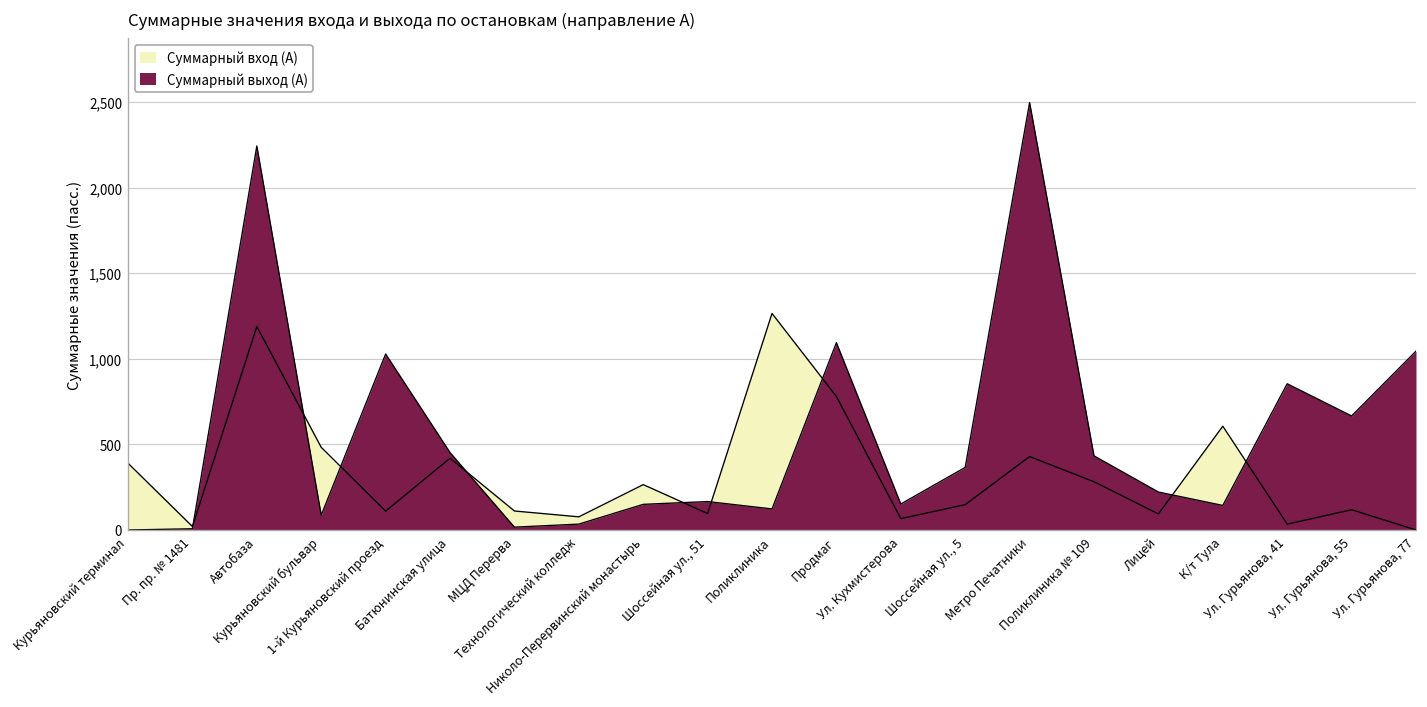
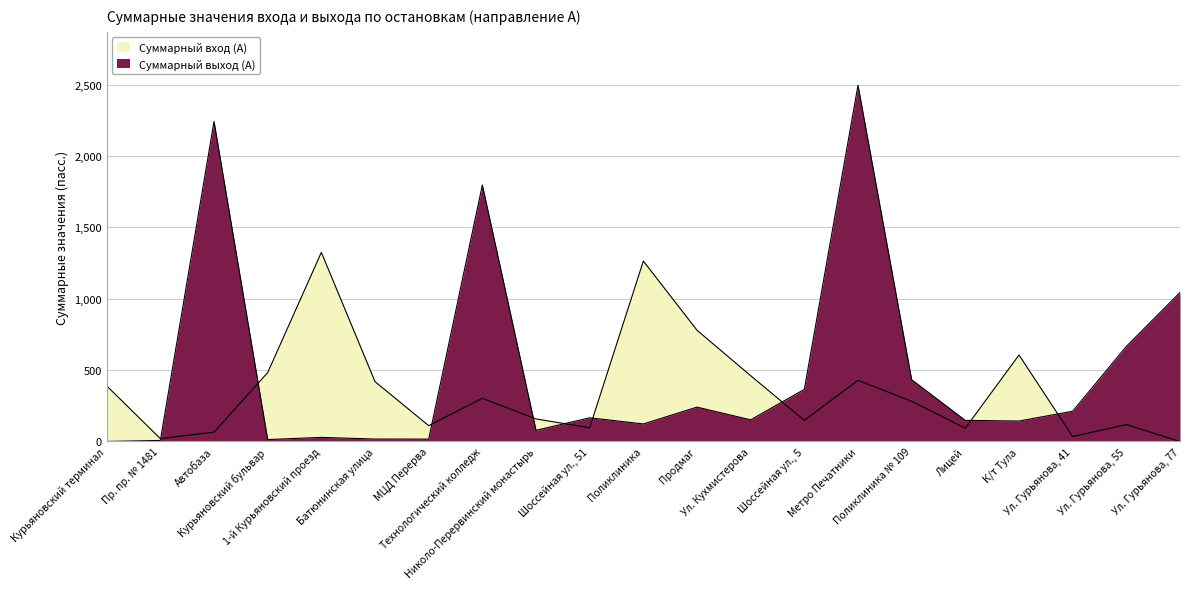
Суммарный вход (A), Автобаза: 1,190 -> 70
Суммарный выход (A), Курьяновский бульвар: 90 -> 10
Суммарный вход (A), 1-й Курьяновский проезд: 110 -> 1,330
Суммарный выход (A), 1-й Курьяновский проезд: 1,030 -> 30
Суммарный выход (A), Батюнинская улица: 450 -> 20
Суммарный вход (A), Технологический колледж: 80 -> 300
Суммарный выход (A), Технологический колледж: 30 -> 1,800
Суммарный вход (A), Николо-Перервинский монастырь: 260 -> 160
Суммарный выход (A), Николо-Перервинский монастырь: 150 -> 80
Суммарный выход (A), Продмаг: 1,090 -> 240
Суммарный вход (A), Ул. Кухмистерова: 70 -> 460
Суммарный выход (A), Лицей: 220 -> 150
Суммарный выход (A), Ул. Гурьянова, 41: 850 -> 210
